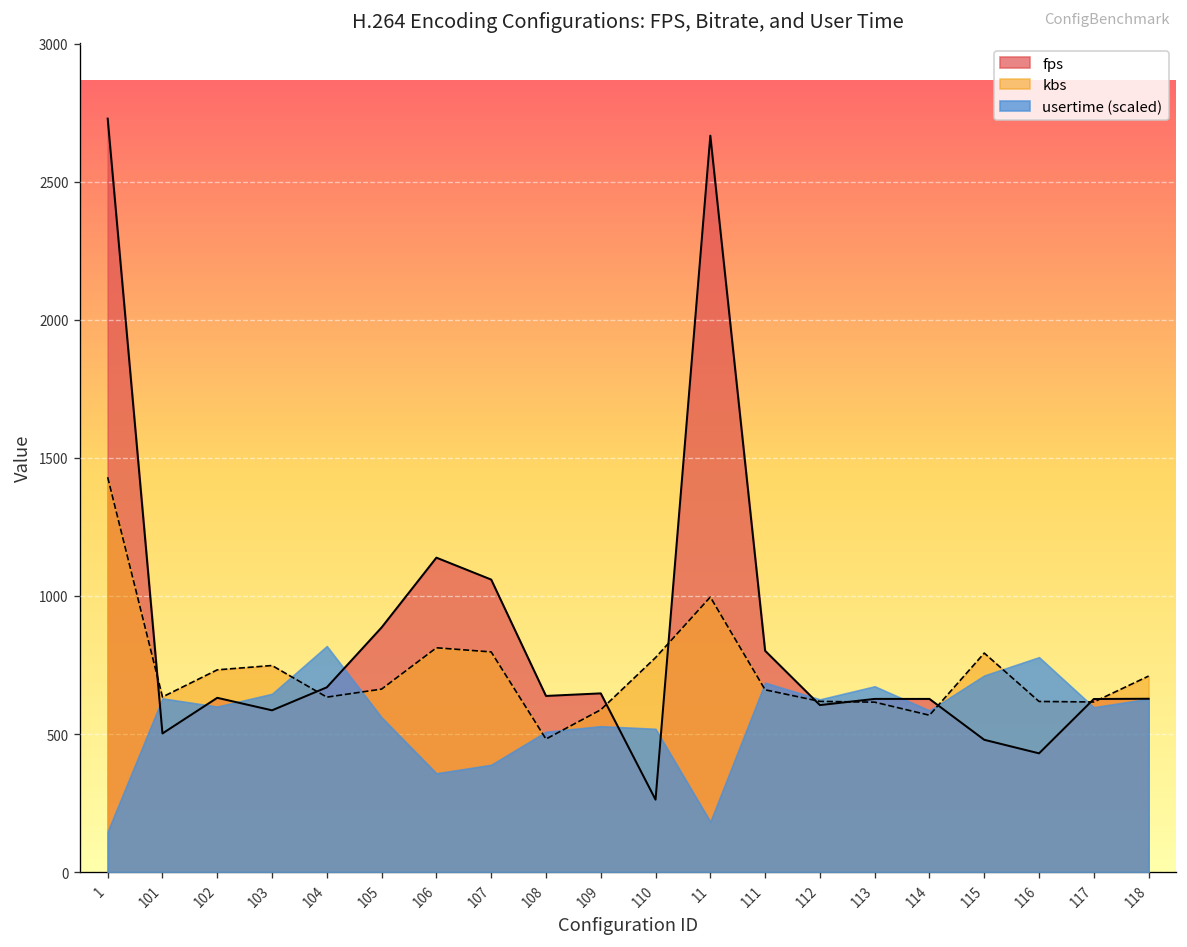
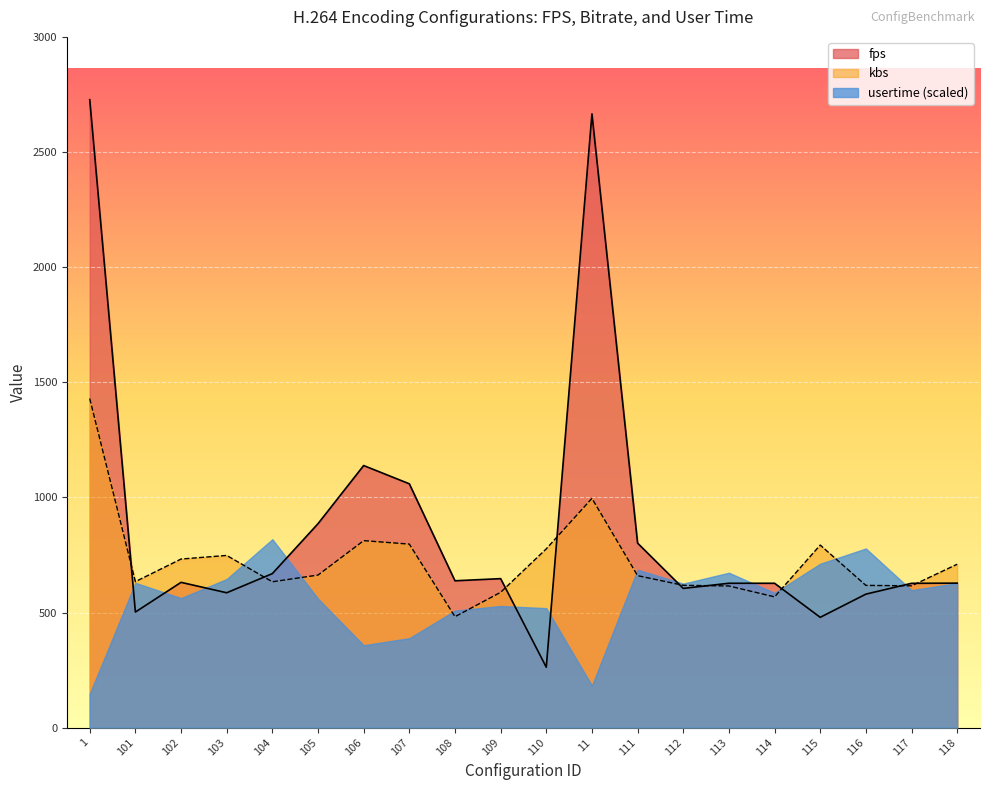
usertime (scaled), 102: 600 -> 560
fps, 116: 430 -> 580
